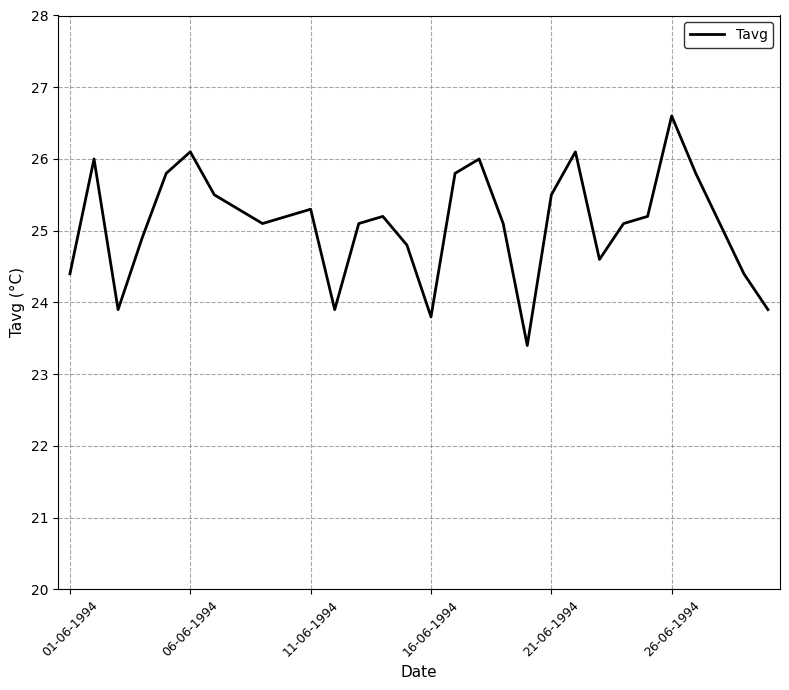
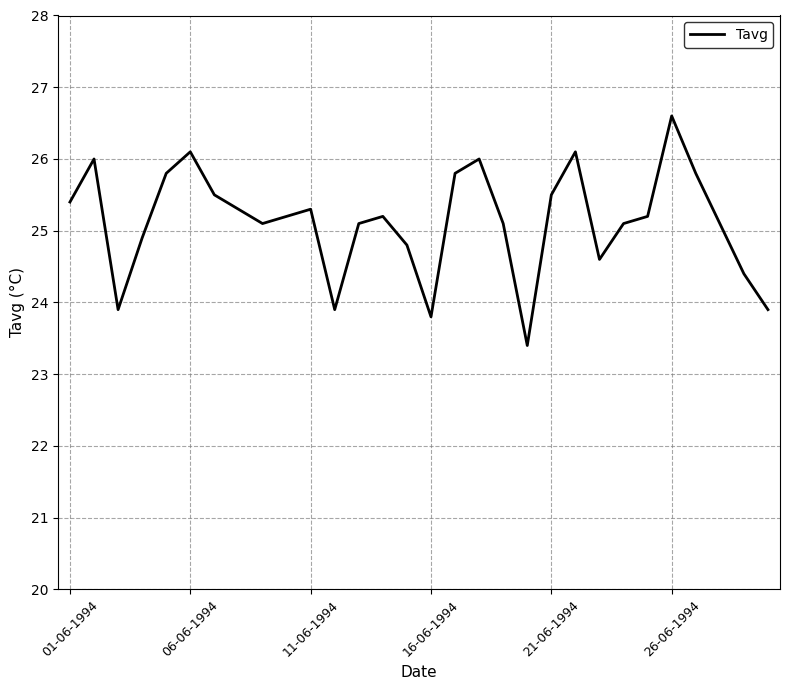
01-06-1994: 24.4 -> 25.4
